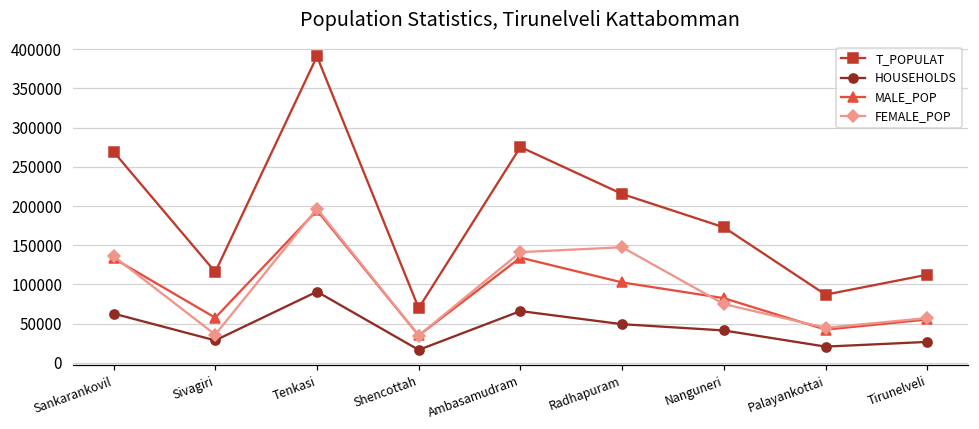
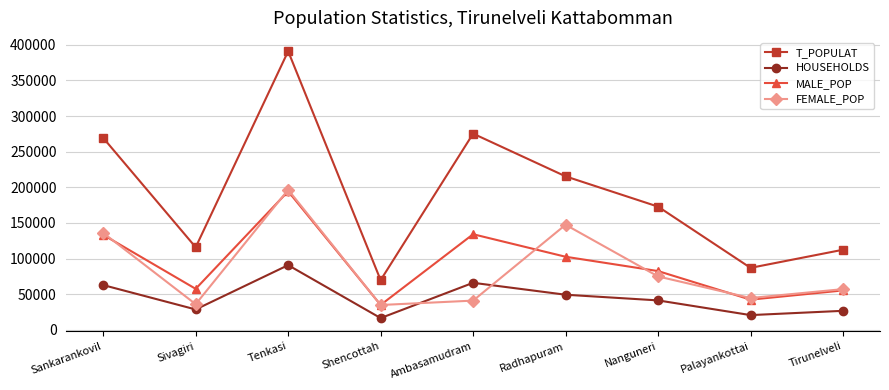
FEMALE_POP, Ambasamudram: 140000 -> 40000
